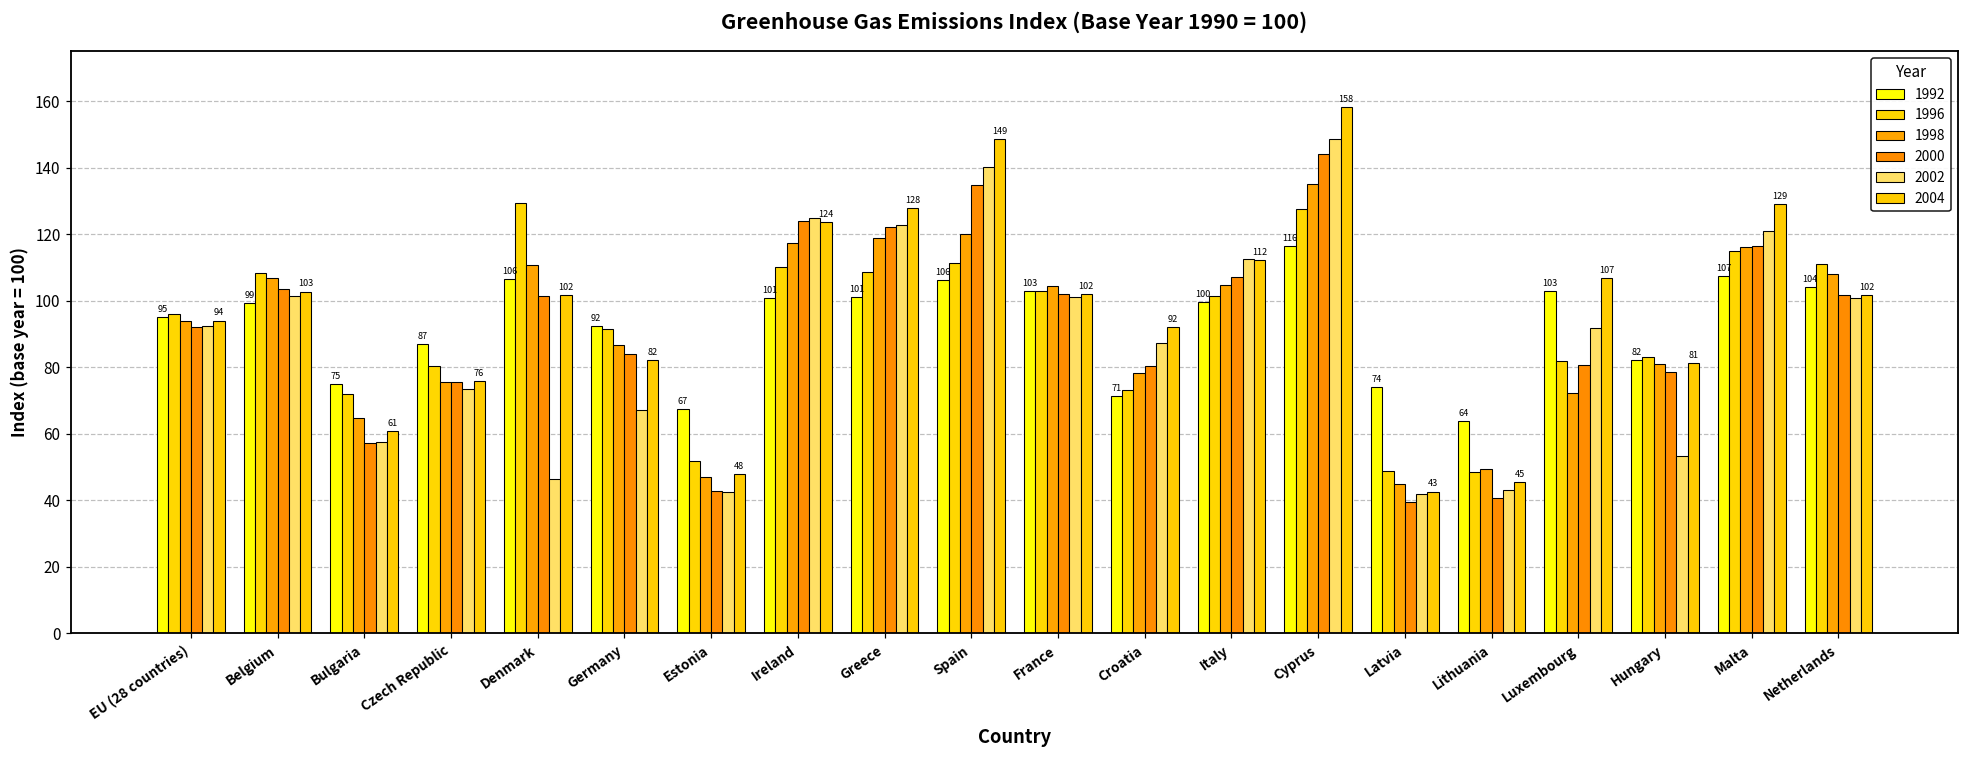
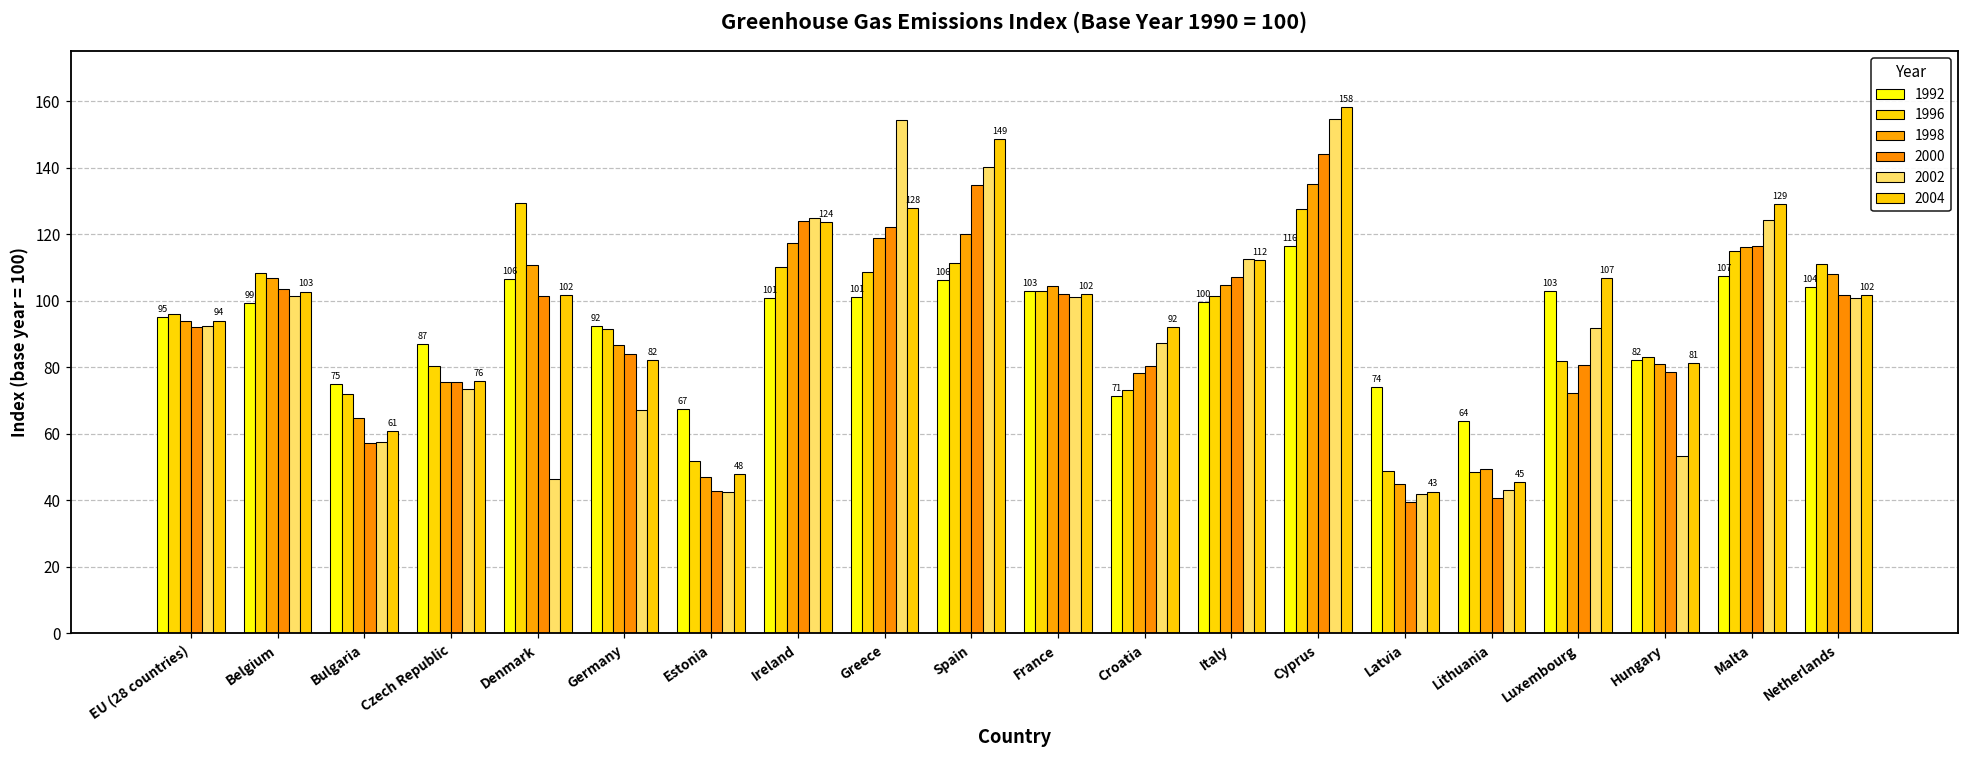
2002, Greece: 123 -> 154
2002, Cyprus: 149 -> 155
2002, Malta: 121 -> 124
